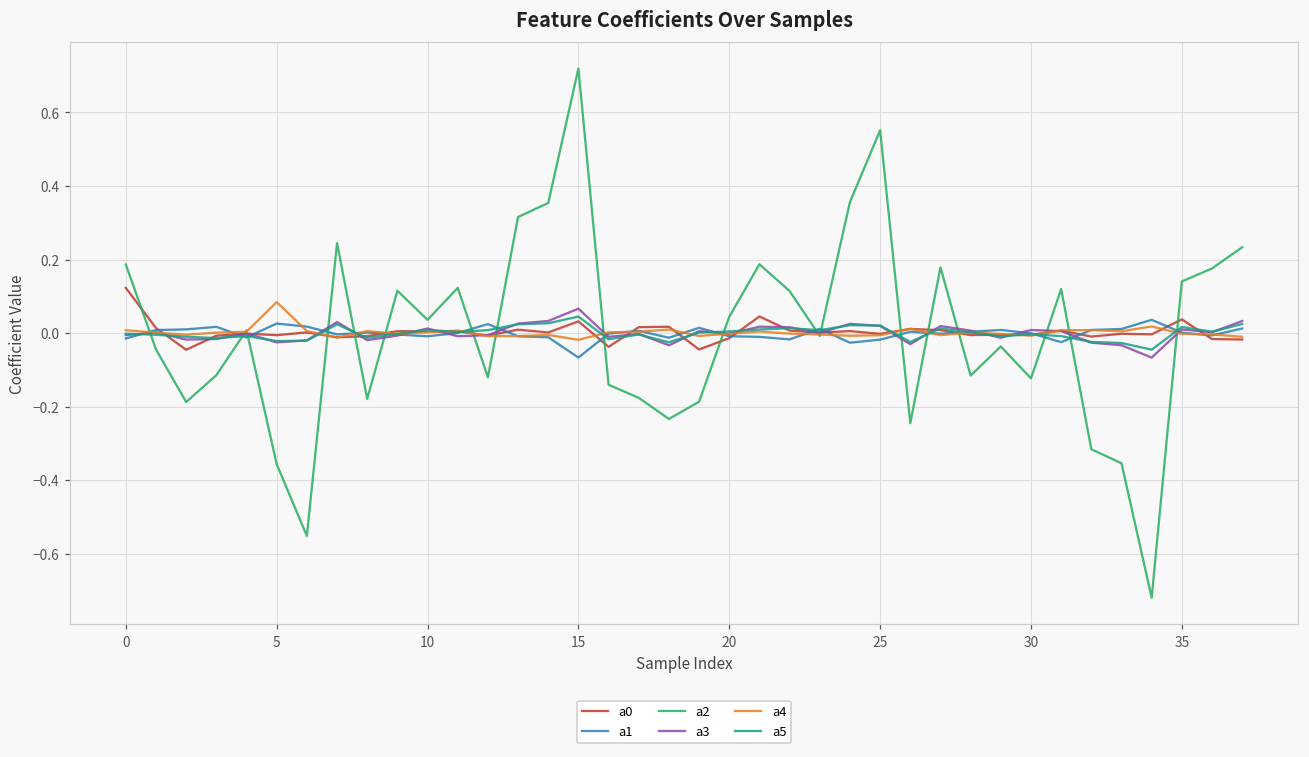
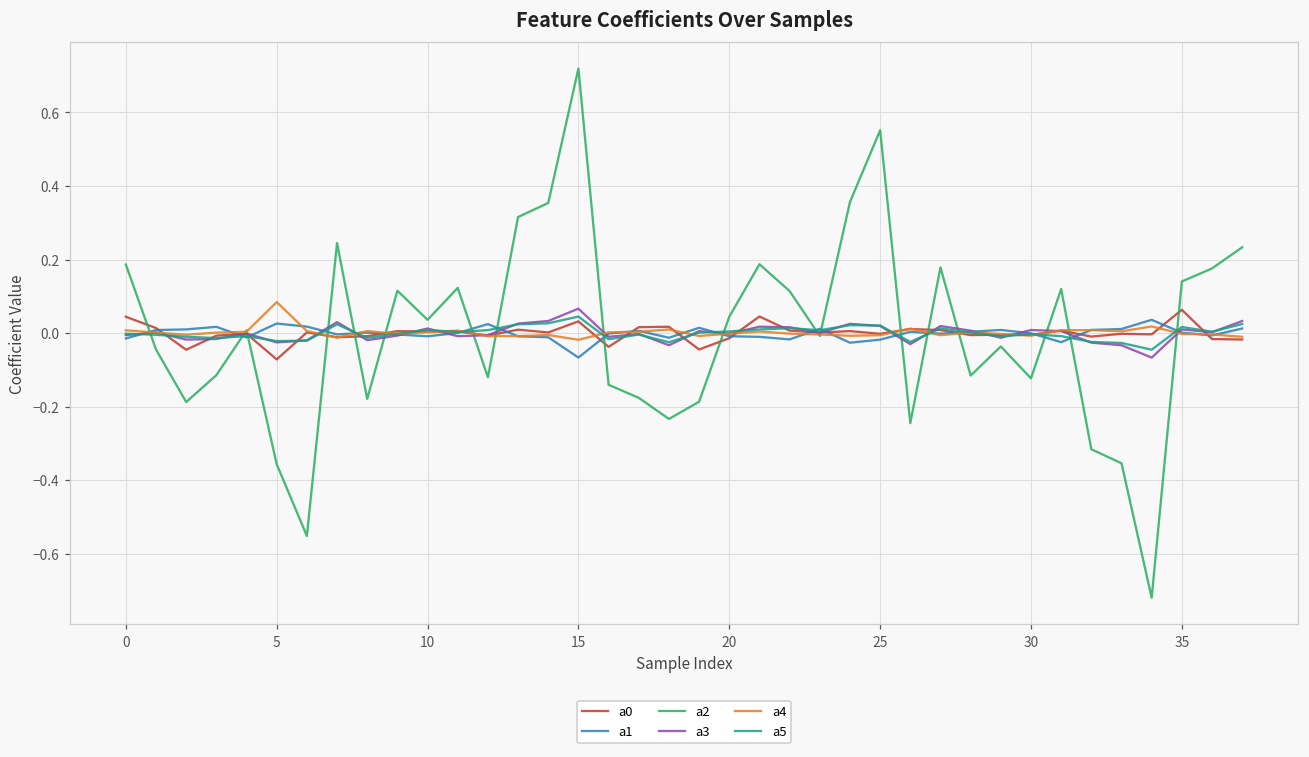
a0, 0: 0.12 -> 0.04
a0, 5: -0.01 -> -0.07
a0, 35: 0.04 -> 0.06
